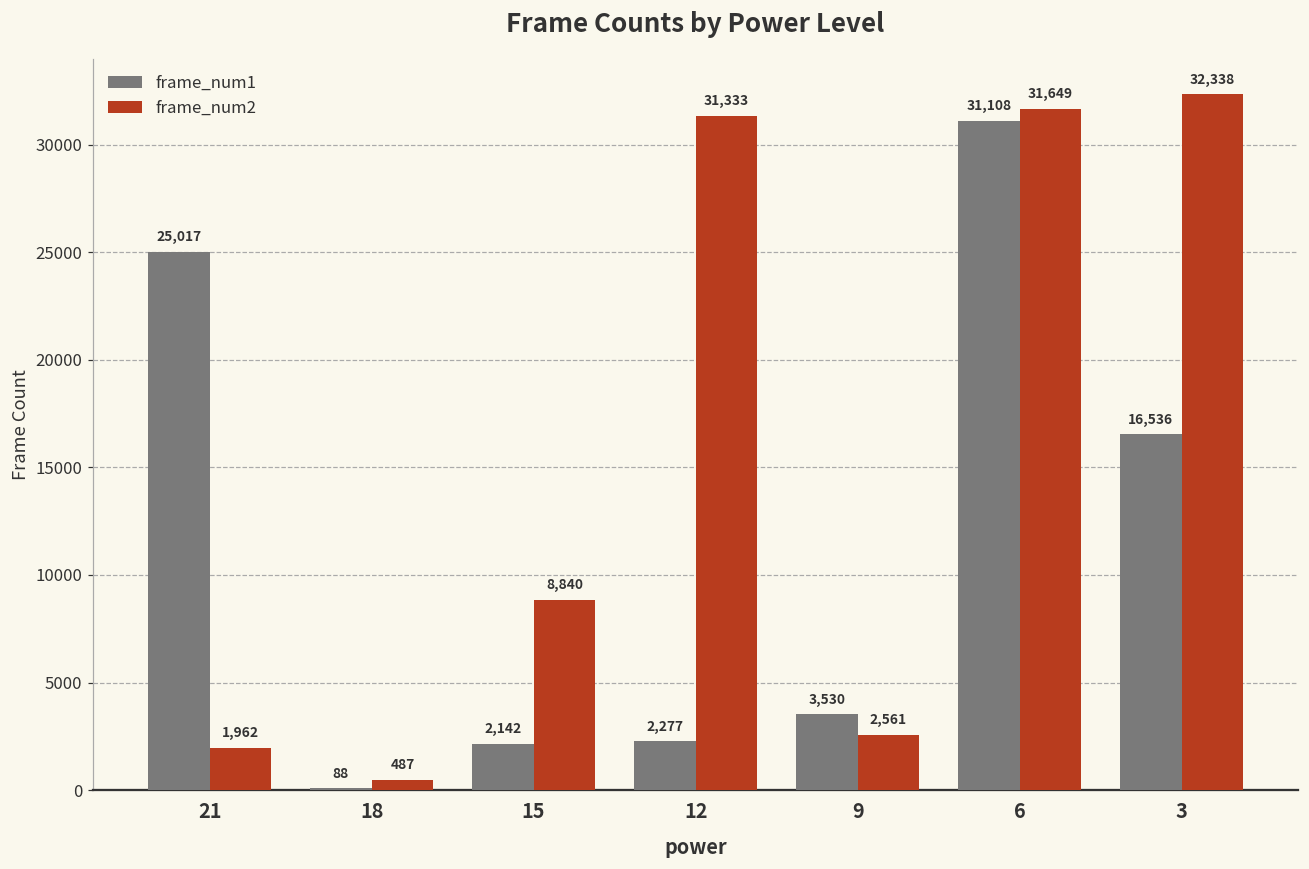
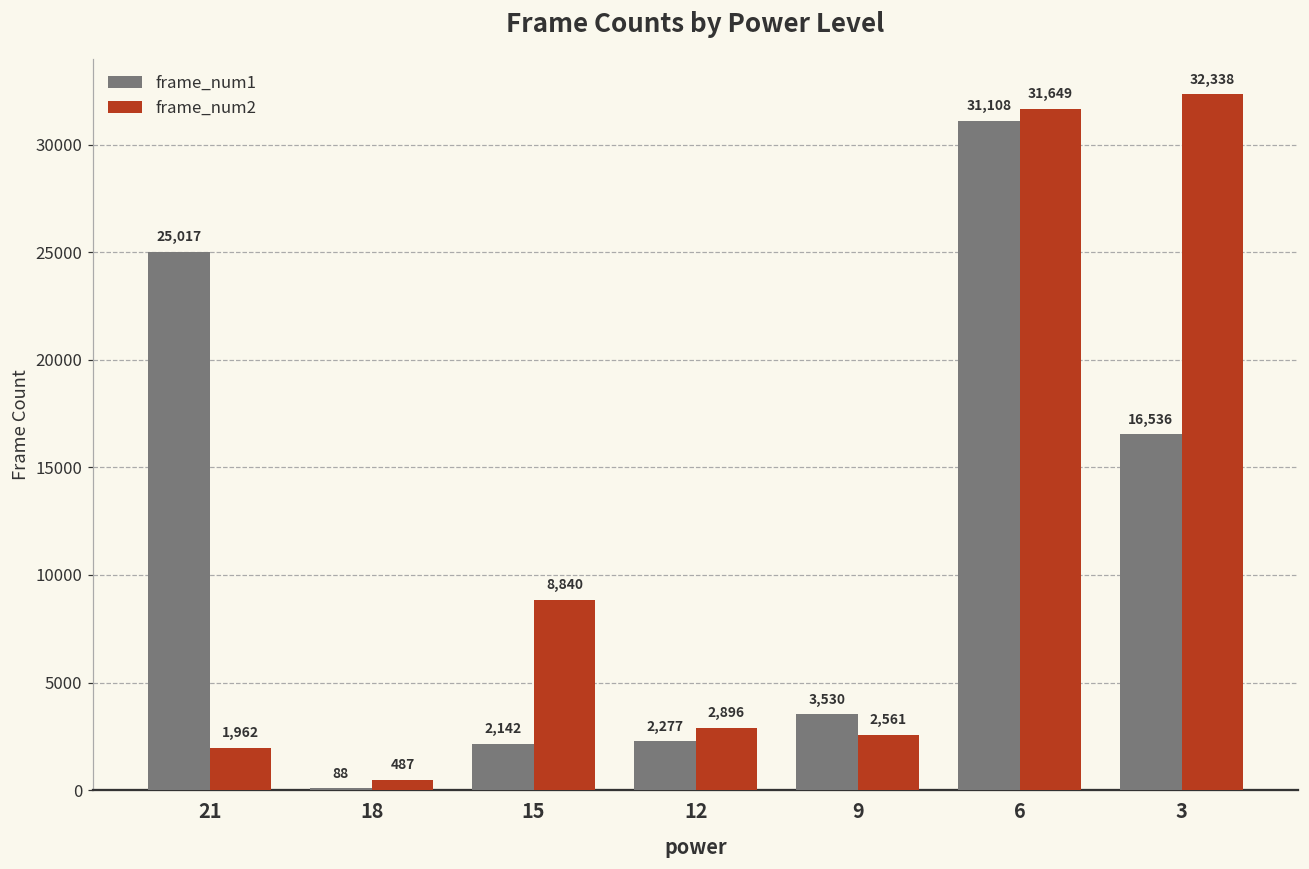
frame_num2, 12: 31,333 -> 2,896
